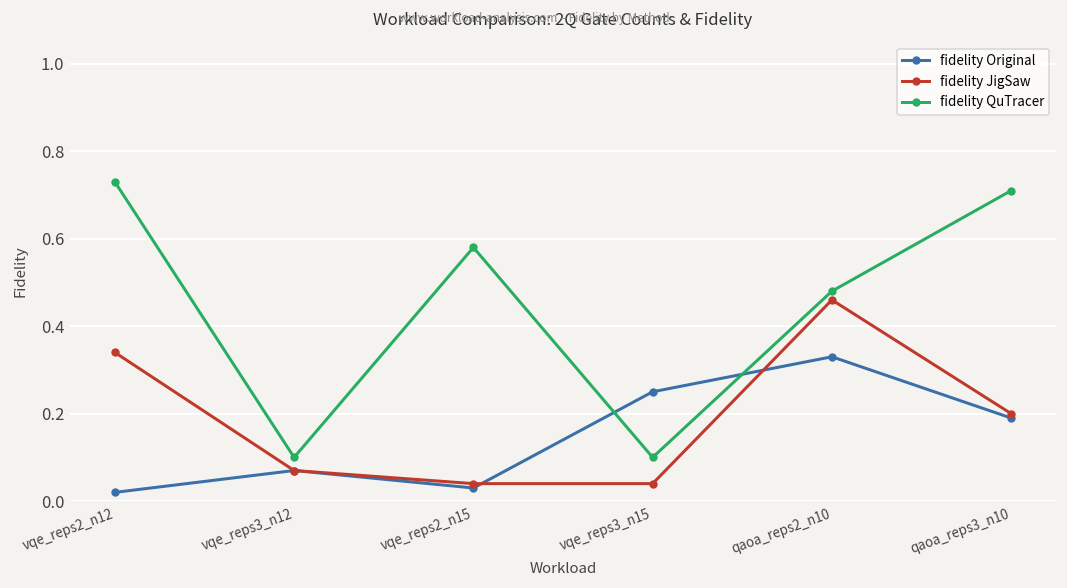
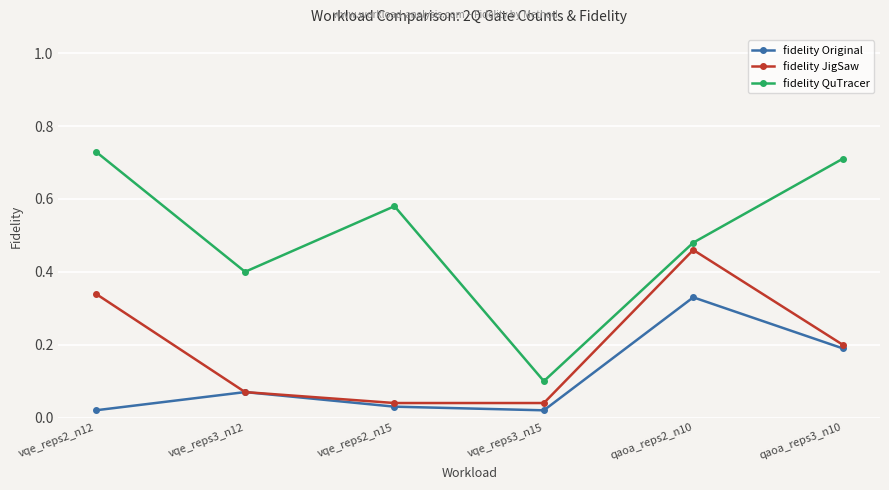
fidelity QuTracer, vqe_reps3_n12: 0.1 -> 0.4
fidelity Original, vqe_reps3_n15: 0.25 -> 0.02
